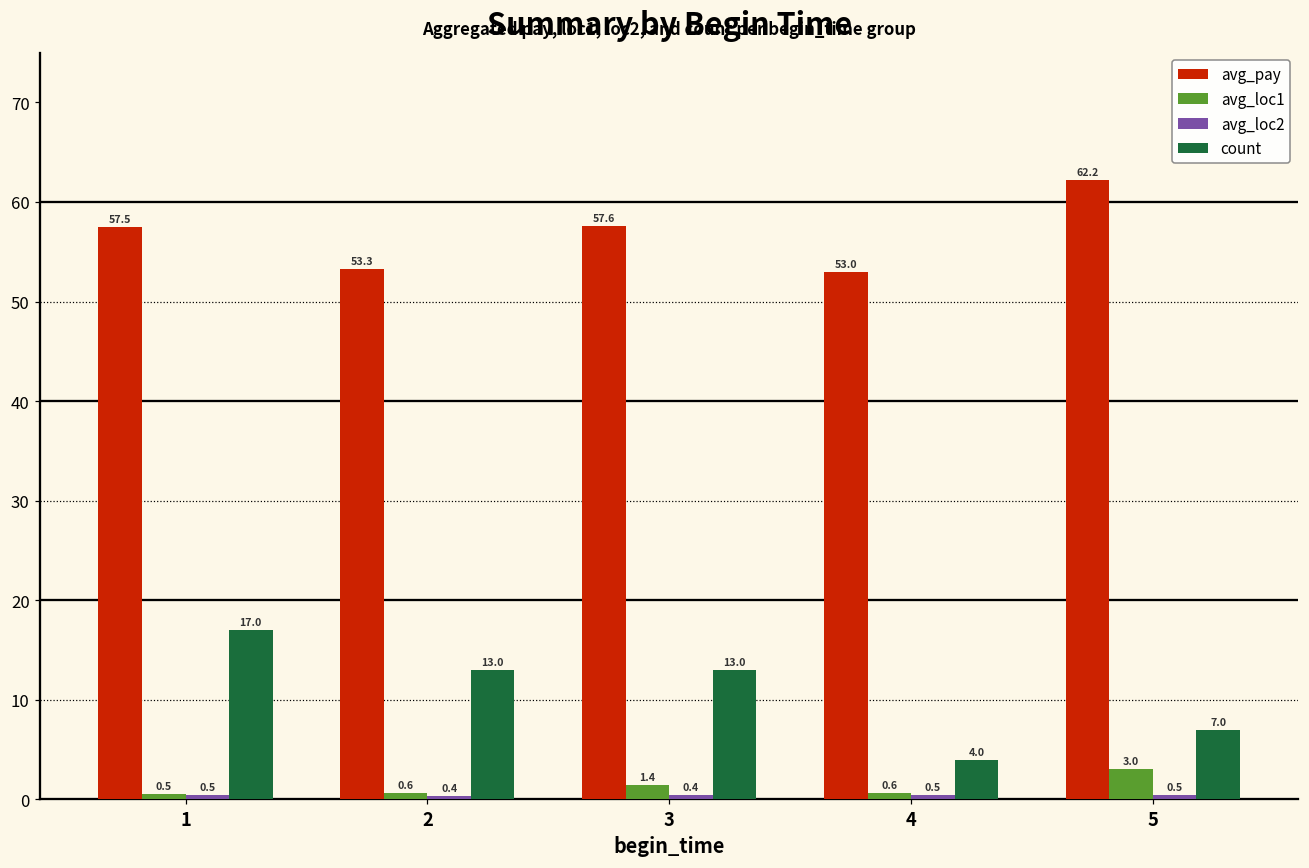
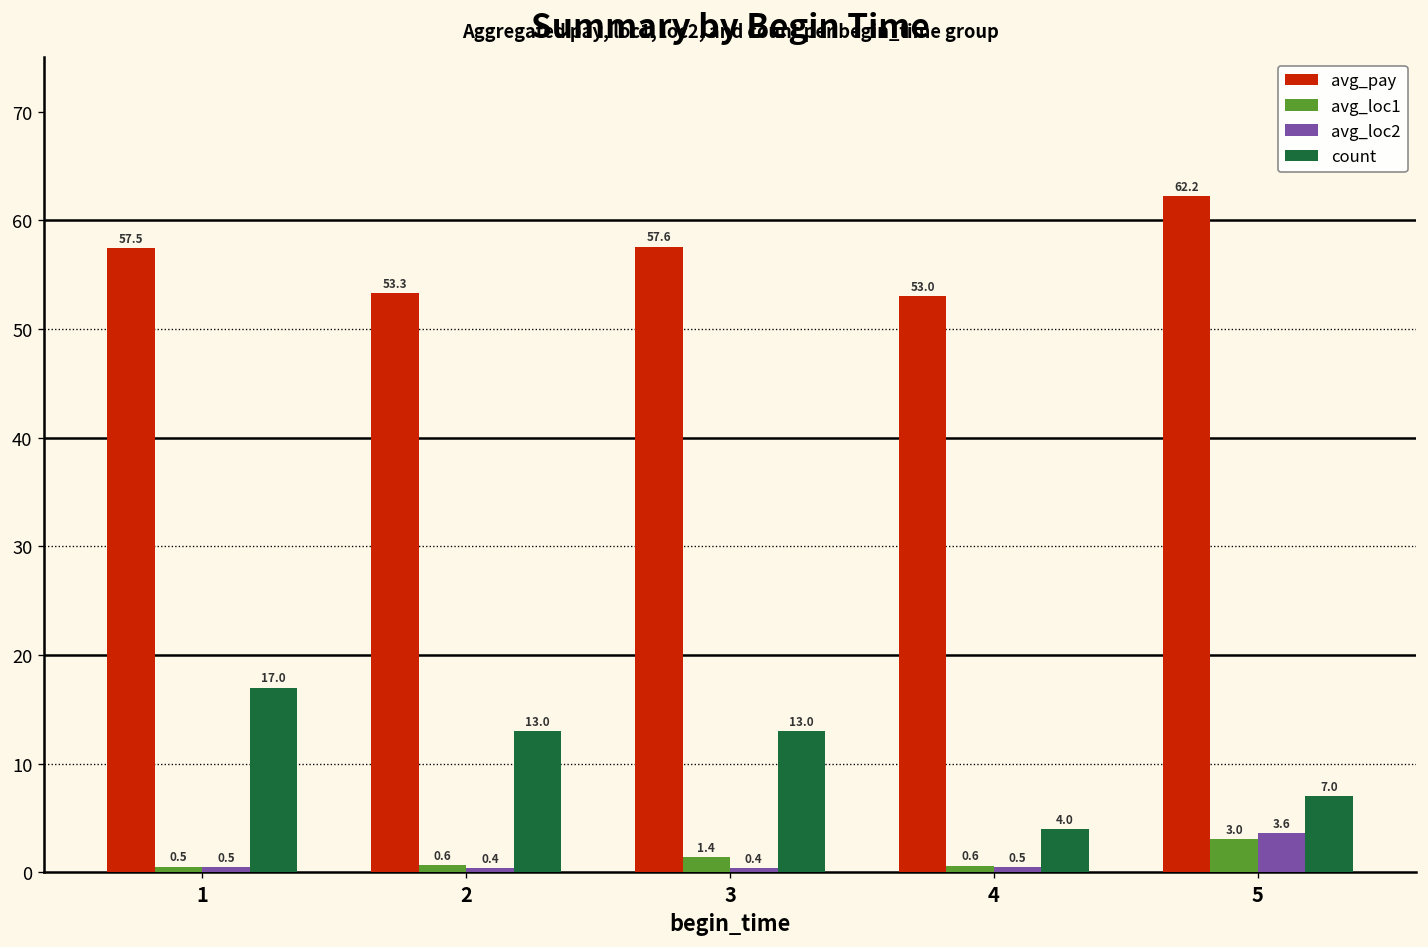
avg_loc2, 5: 0.5 -> 3.6
